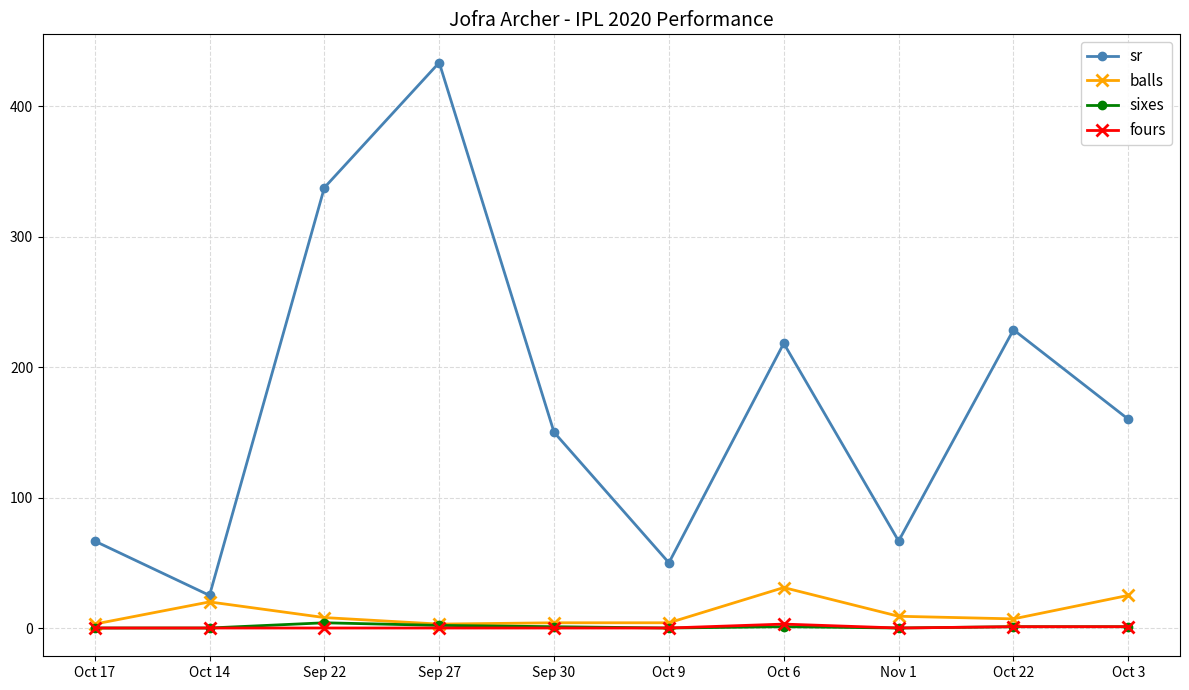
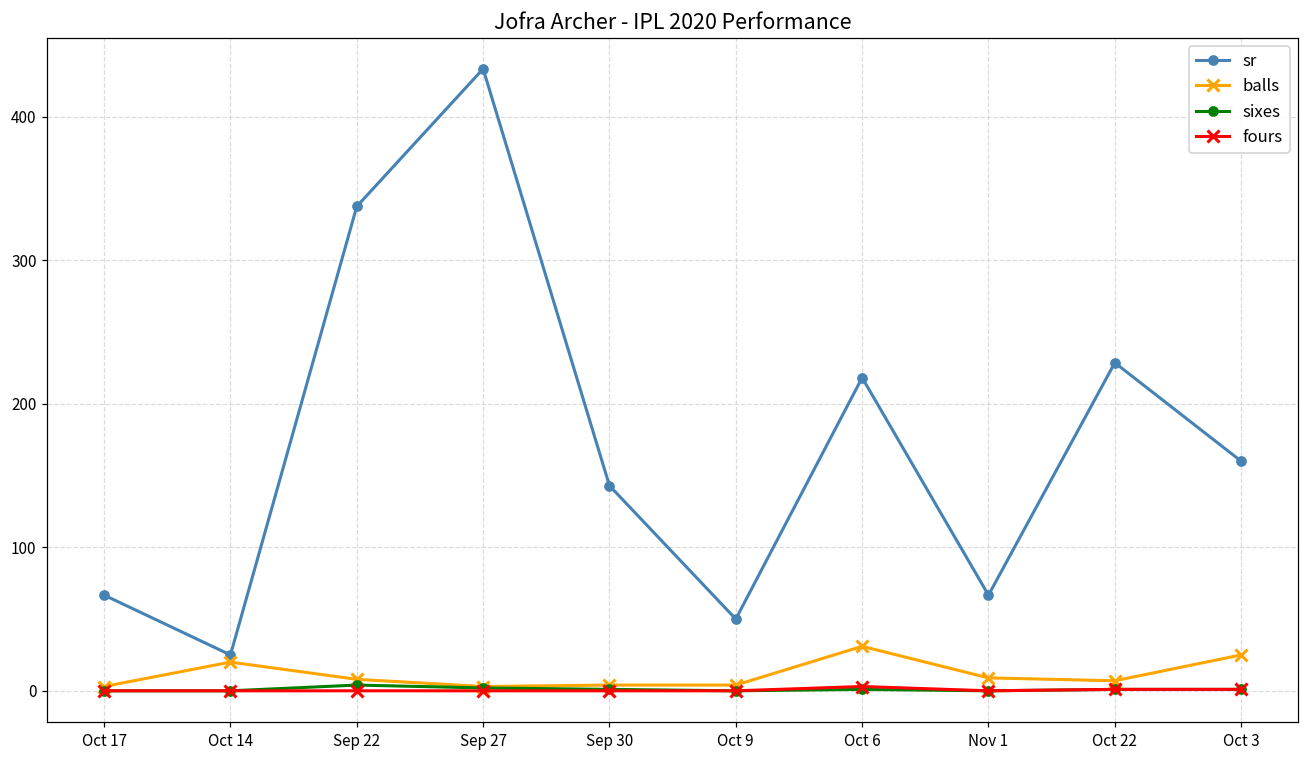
sr, Sep 30: 150 -> 143
